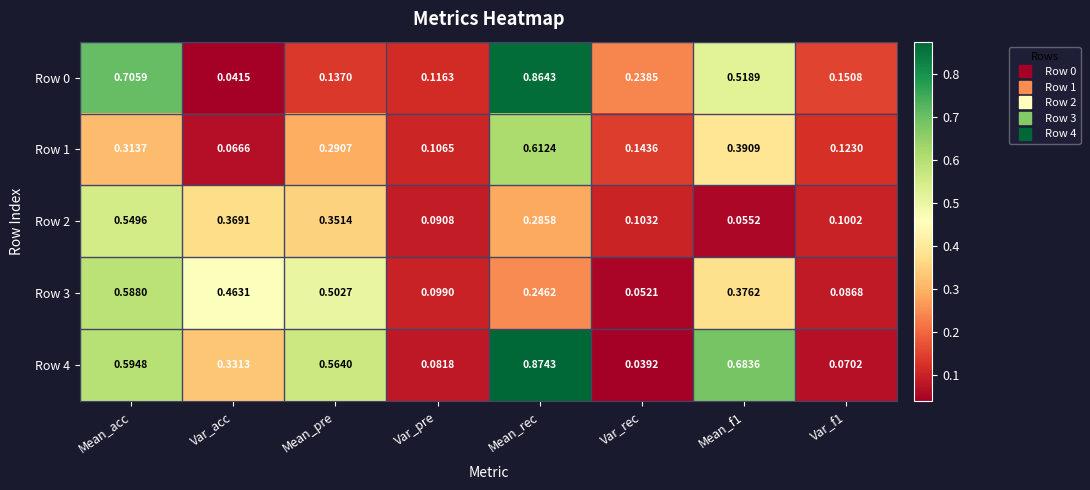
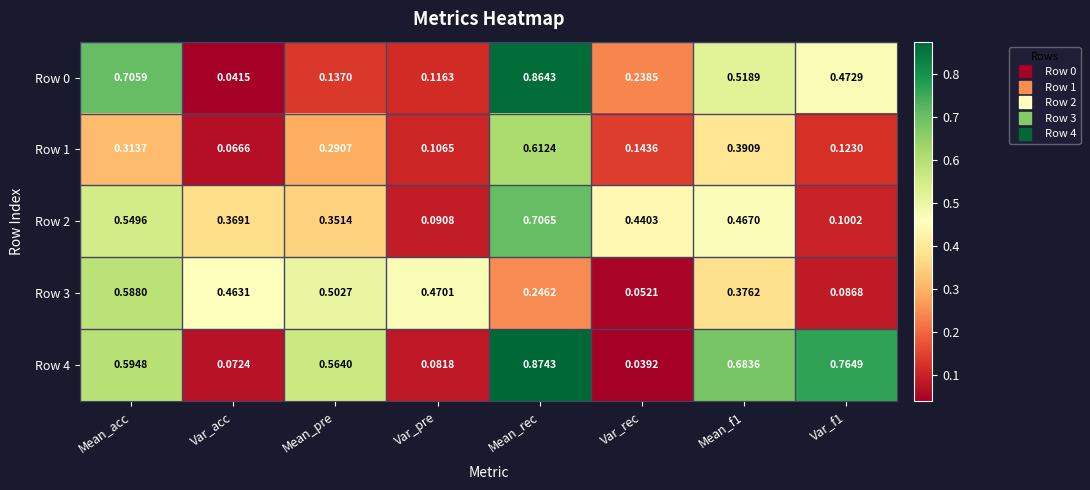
Row 0, Var_f1: 0.1508 -> 0.4729
Row 2, Mean_rec: 0.2858 -> 0.7065
Row 2, Var_rec: 0.1032 -> 0.4403
Row 2, Mean_f1: 0.0552 -> 0.4670
Row 3, Var_pre: 0.0990 -> 0.4701
Row 4, Var_acc: 0.3313 -> 0.0724
Row 4, Var_f1: 0.0702 -> 0.7649
